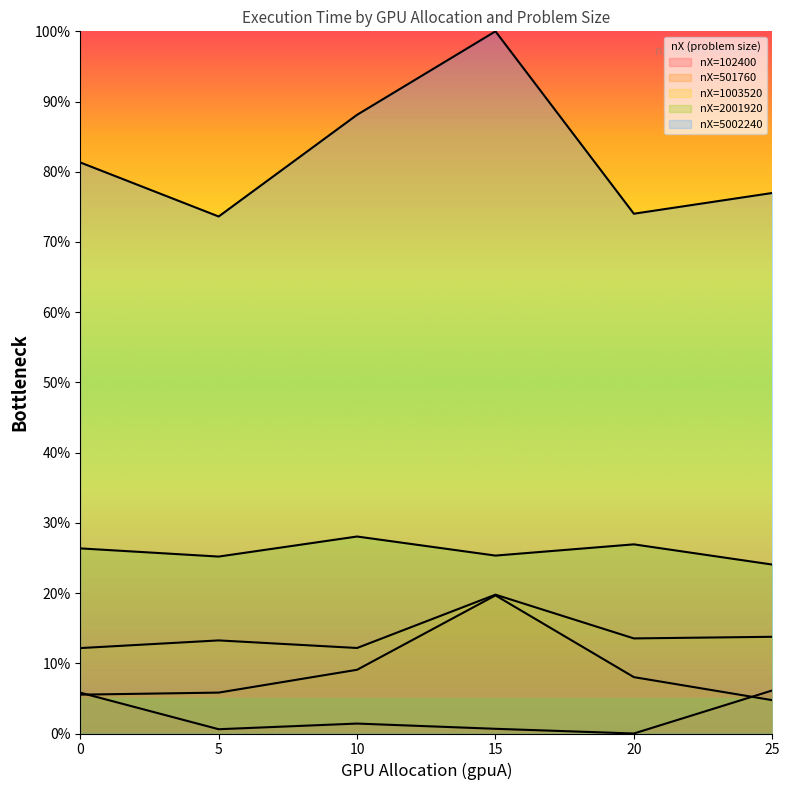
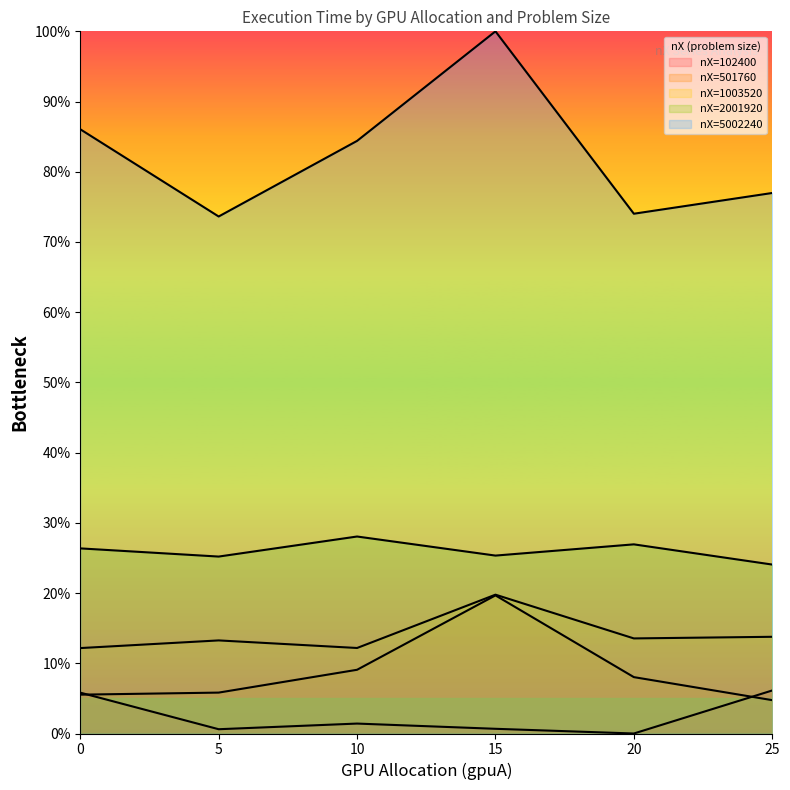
nX=5002240, 0: 81% -> 86%
nX=5002240, 10: 88% -> 84%
